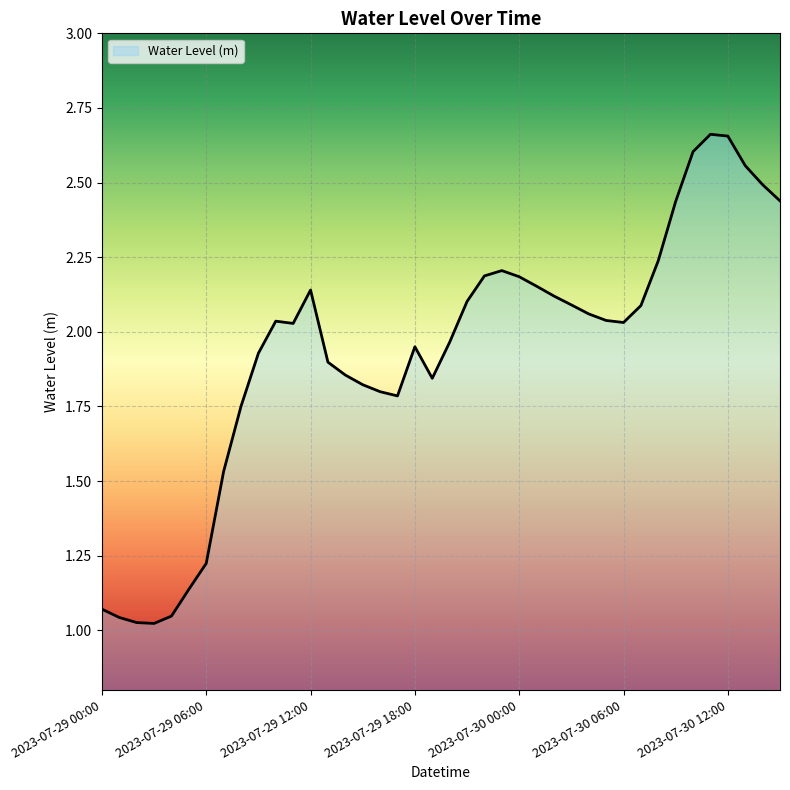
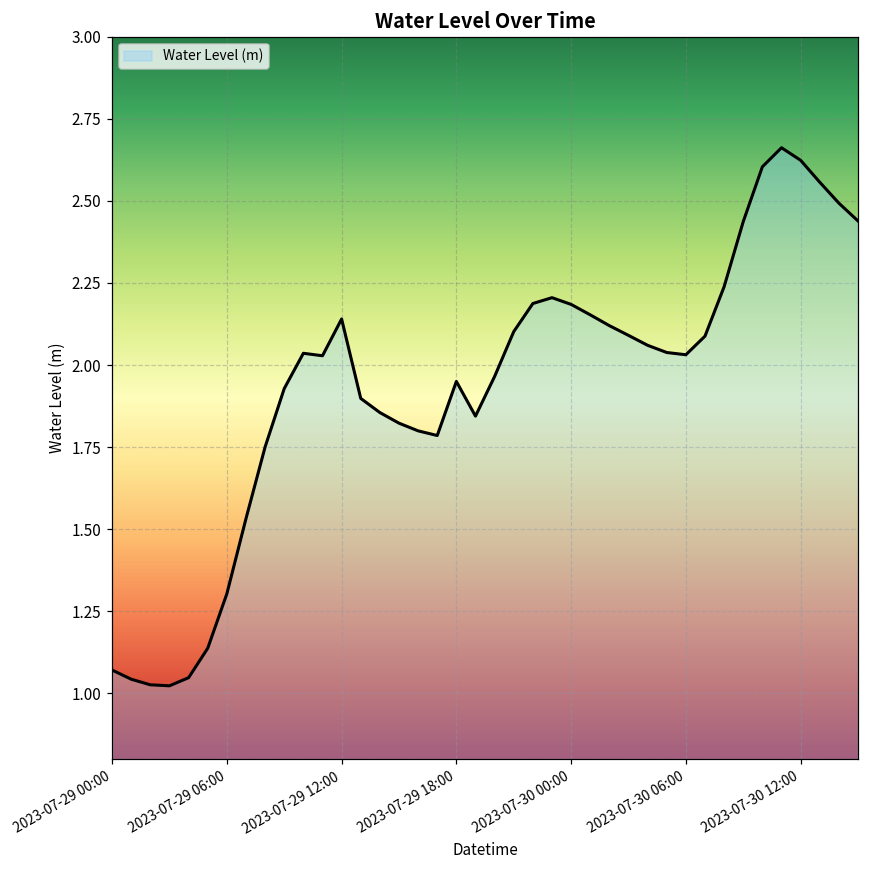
2023-07-29 06:00: 1.22 -> 1.30
2023-07-30 12:00: 2.66 -> 2.62
